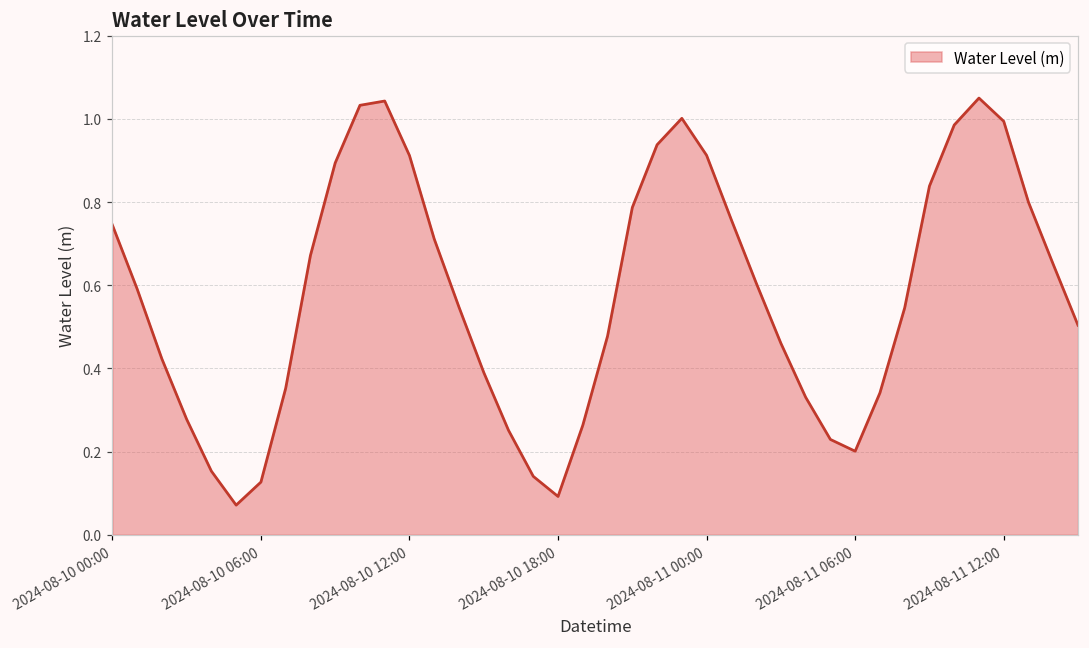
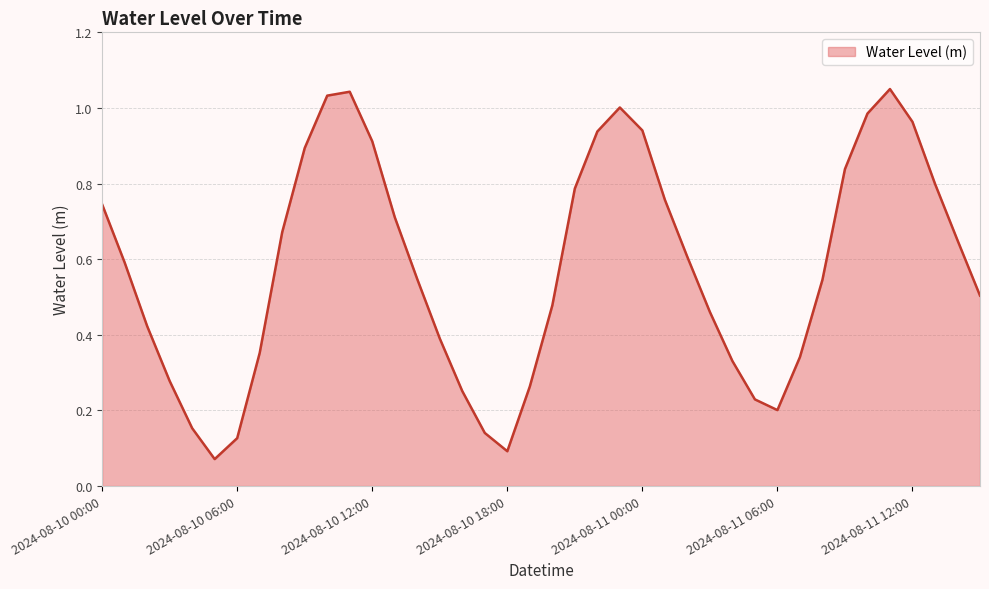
2024-08-11 00:00: 0.91 -> 0.94
2024-08-11 12:00: 0.99 -> 0.96
